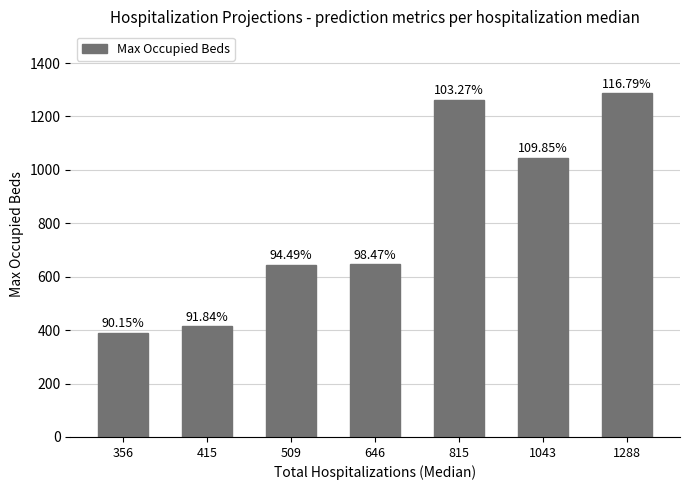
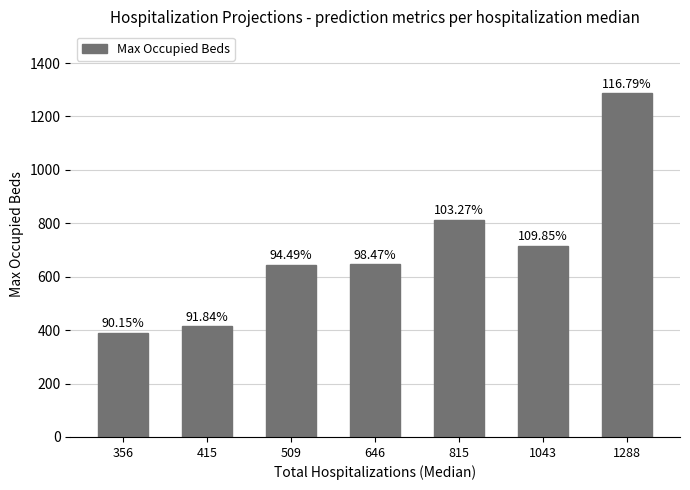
815: 1260 -> 810
1043: 1040 -> 720
